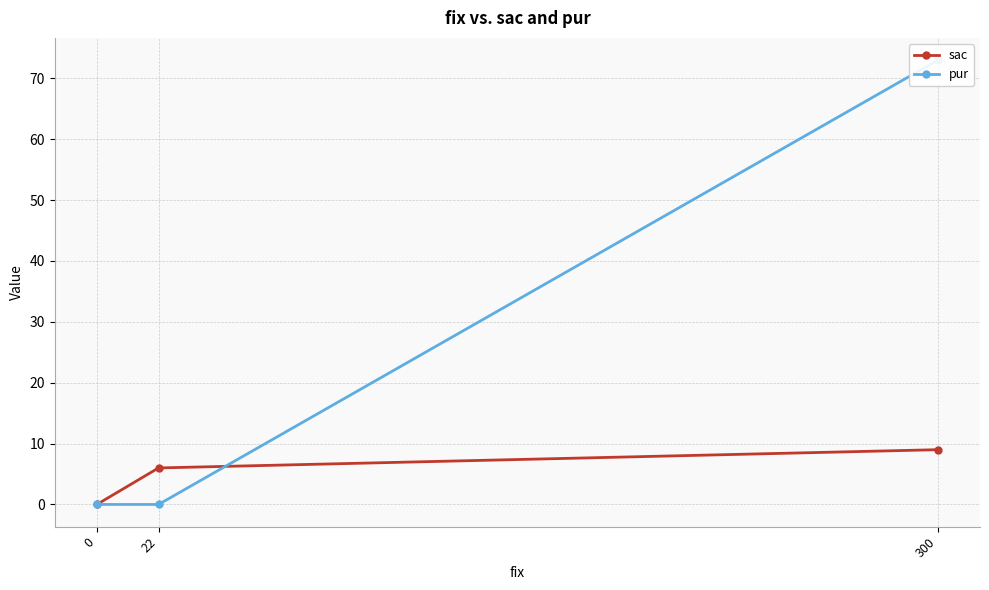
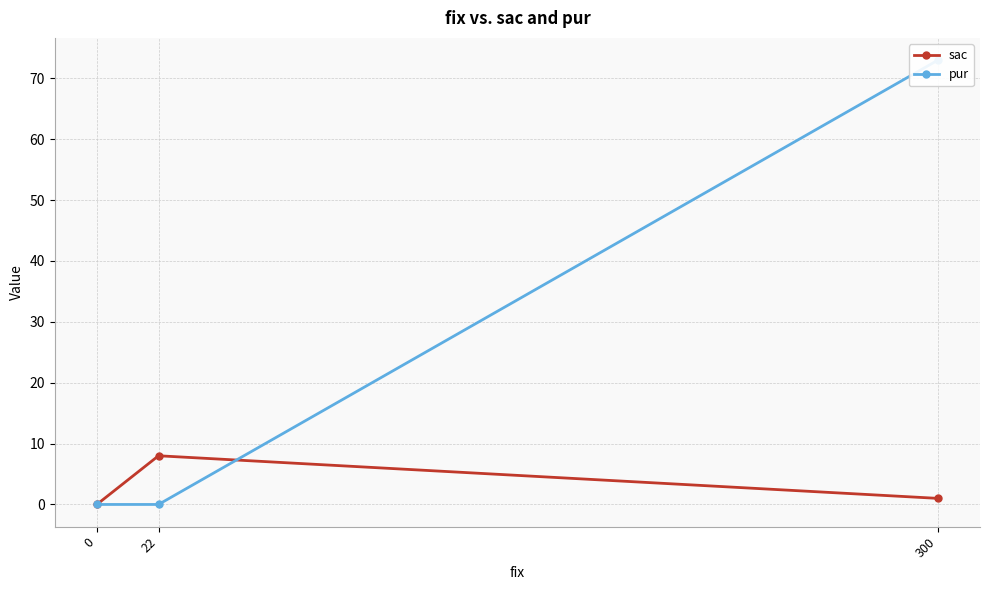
sac, 22: 6 -> 8
sac, 300: 9 -> 1
